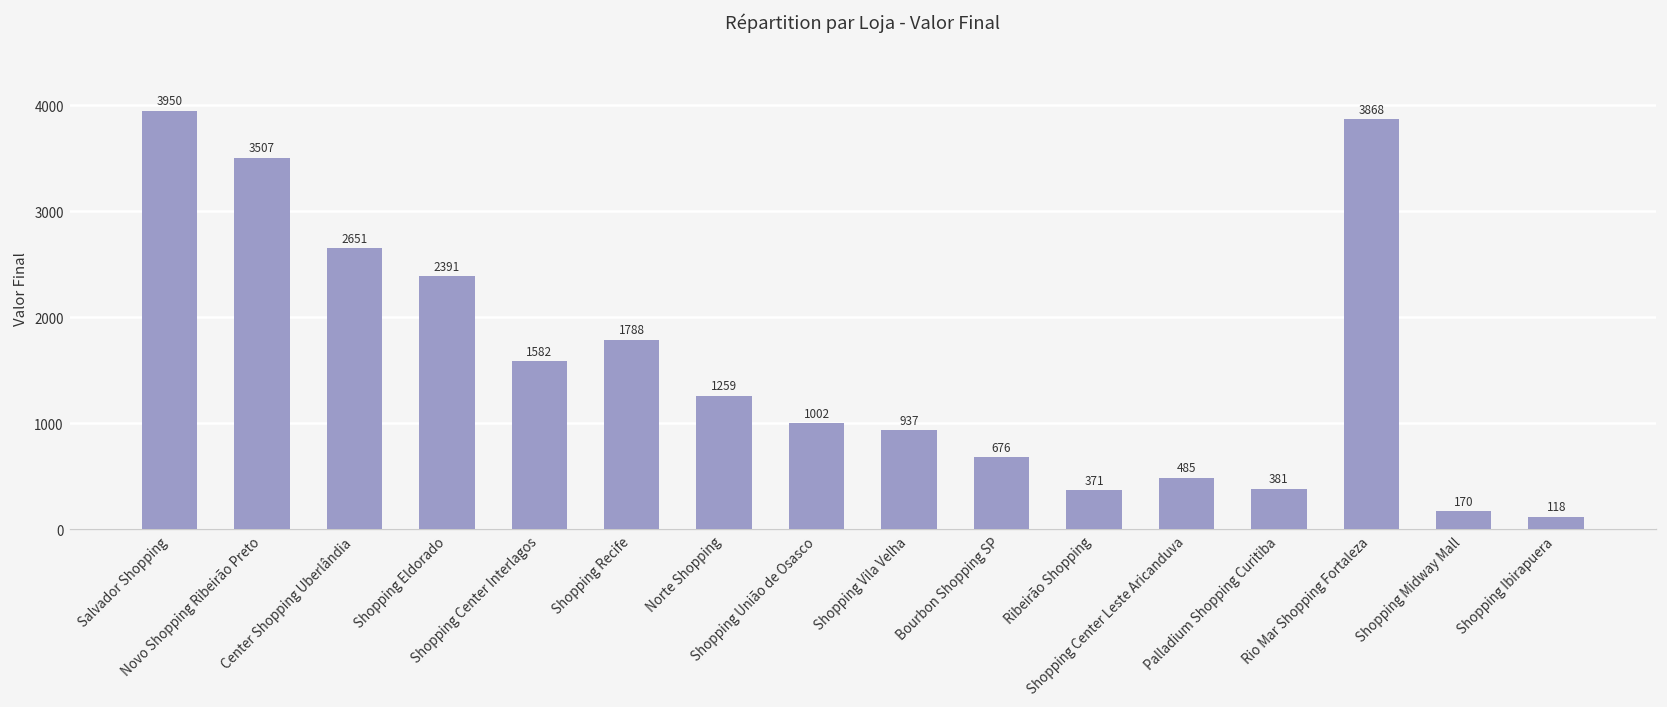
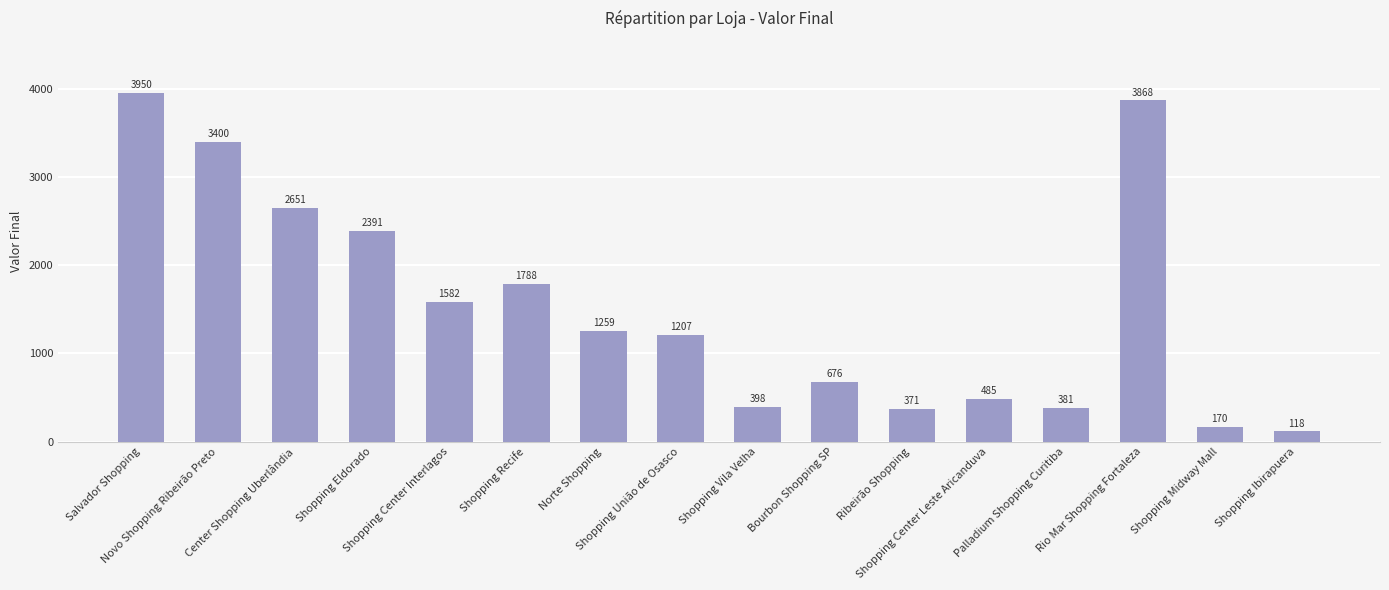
Novo Shopping Ribeirão Preto: 3507 -> 3400
Shopping União de Osasco: 1002 -> 1207
Shopping Vila Velha: 937 -> 398
